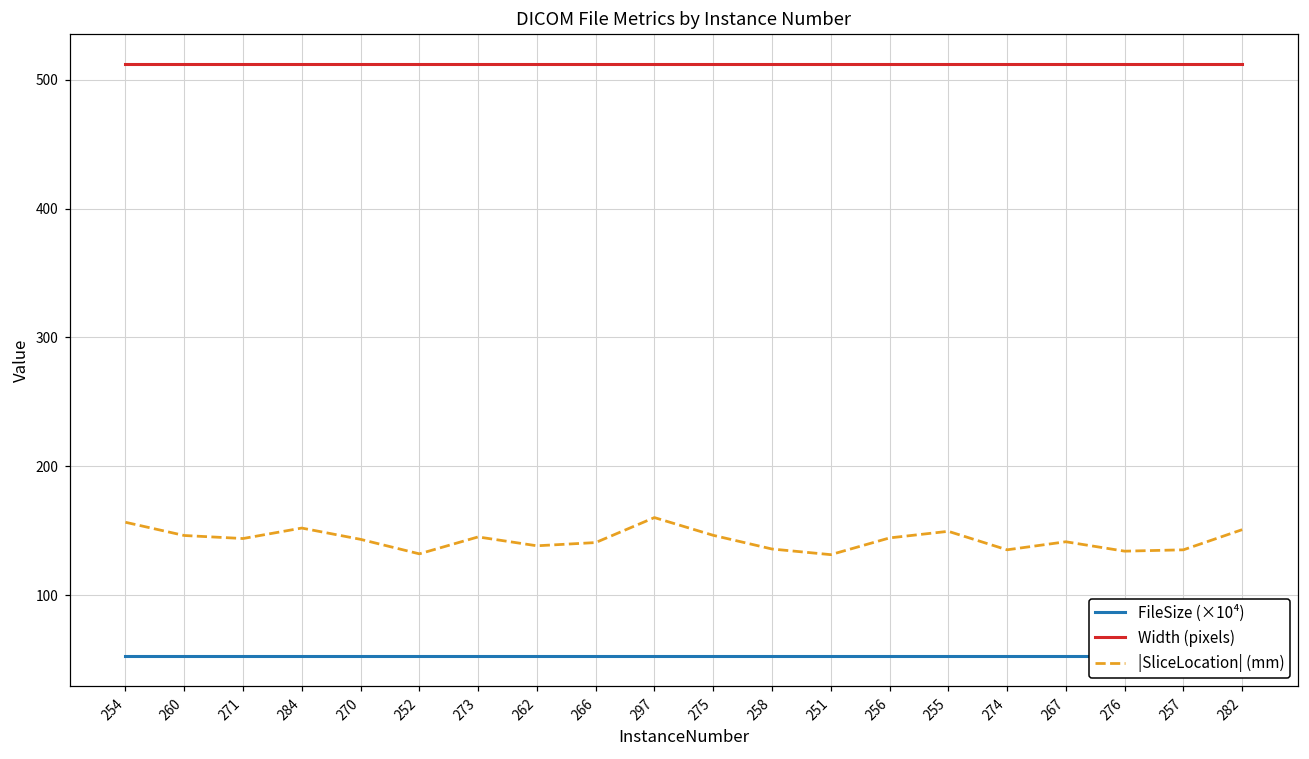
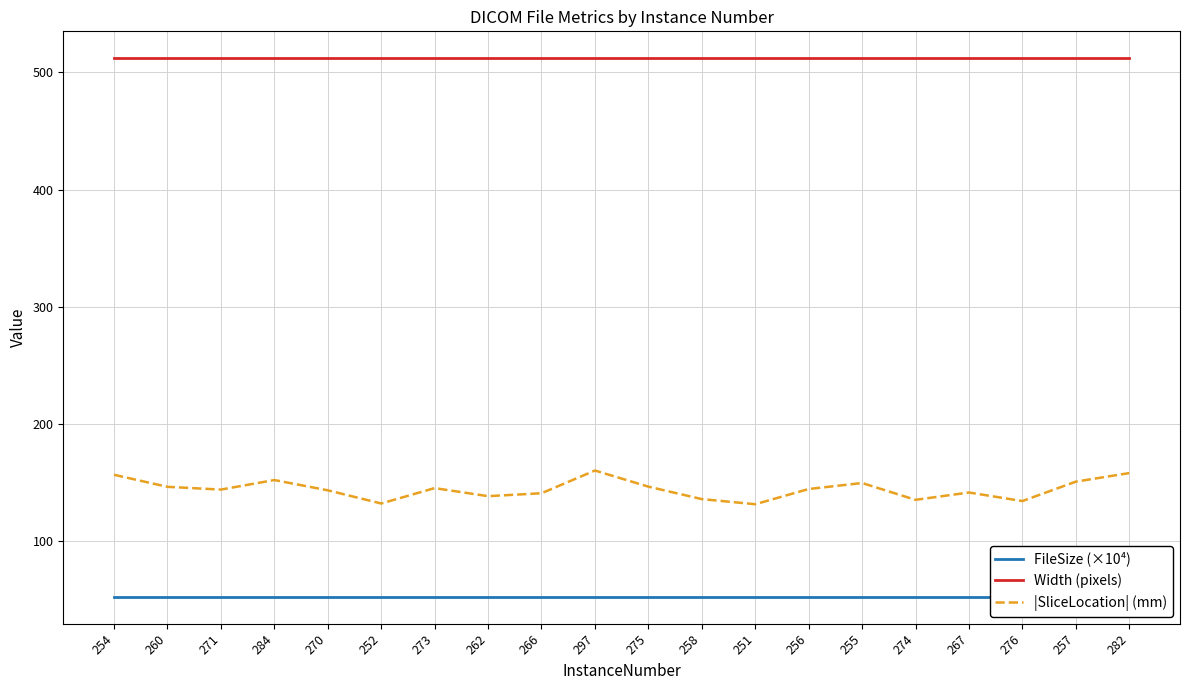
|SliceLocation| (mm), 257: 135 -> 151
|SliceLocation| (mm), 282: 151 -> 158
